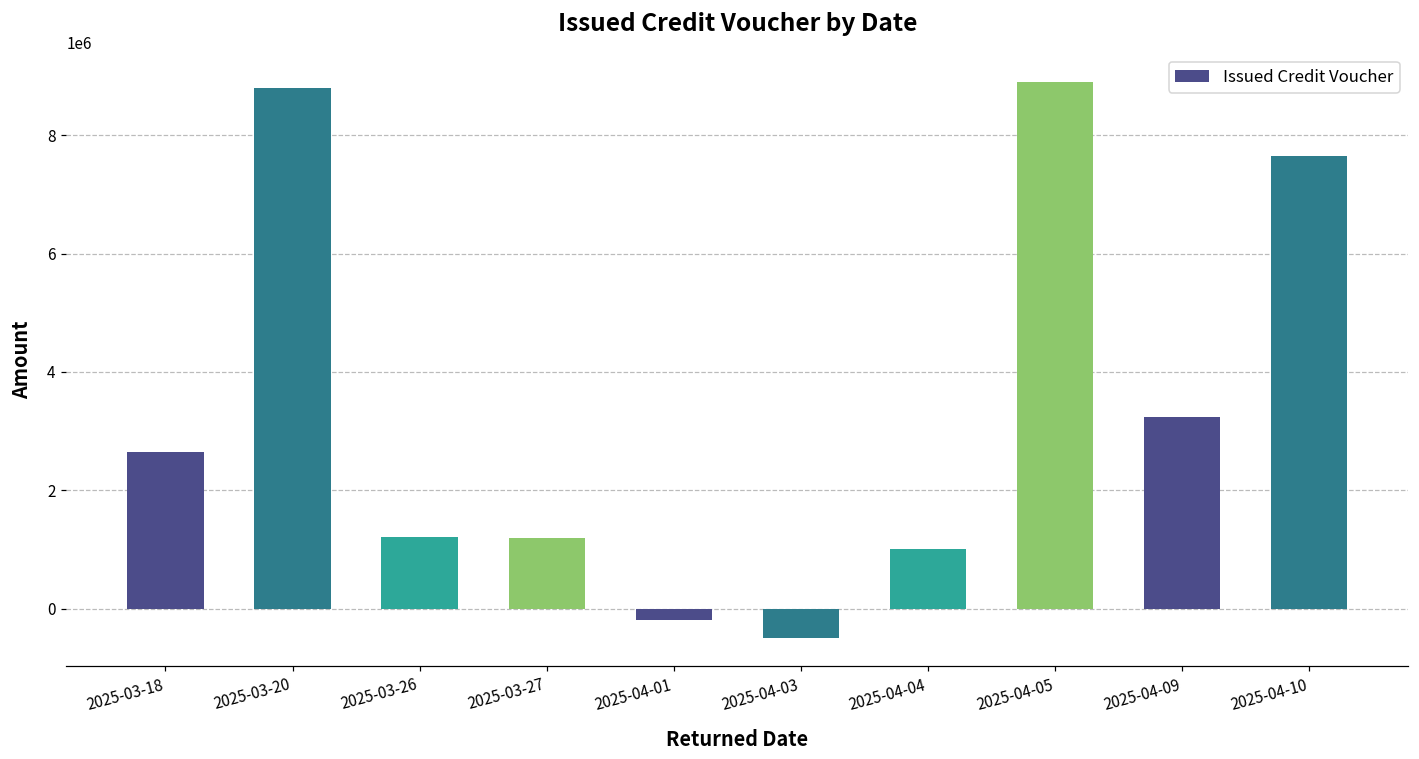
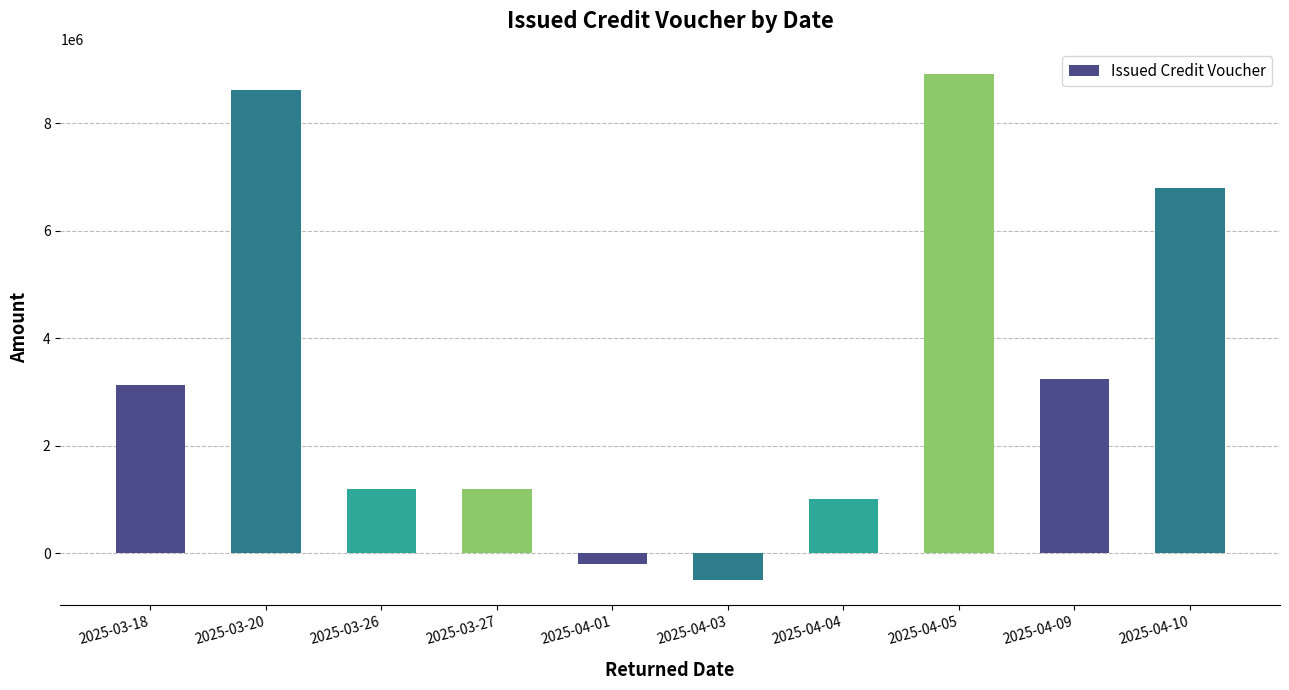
2025-03-18: 2700000 -> 3100000
2025-03-20: 8800000 -> 8600000
2025-04-10: 7700000 -> 6800000
